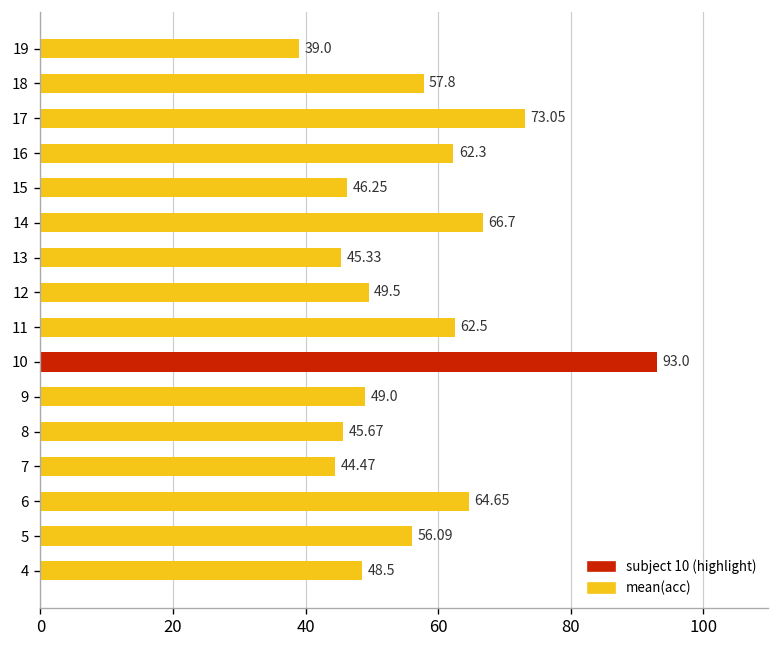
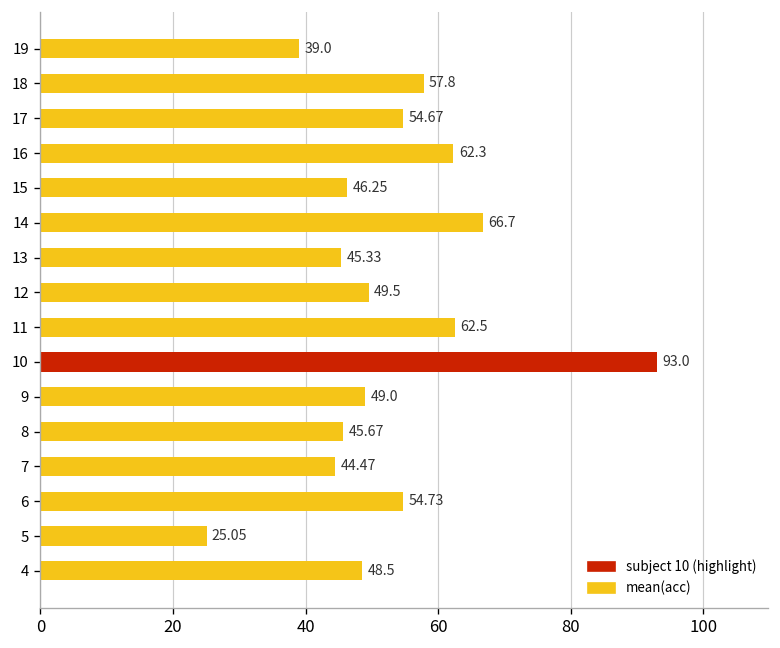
17: 73.05 -> 54.67
6: 64.65 -> 54.73
5: 56.09 -> 25.05
